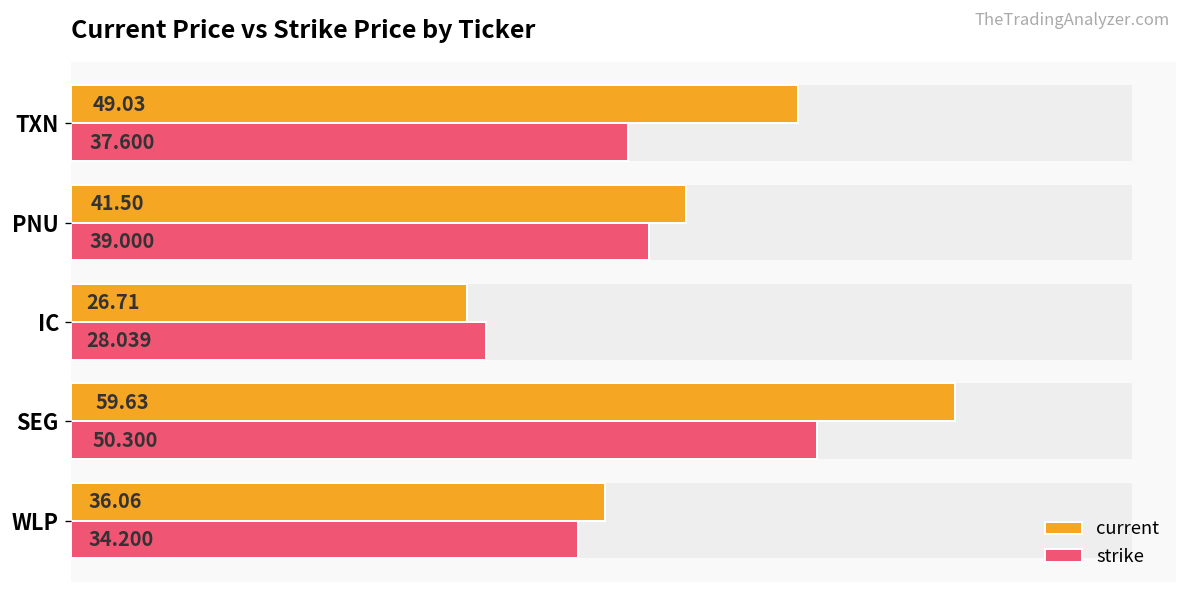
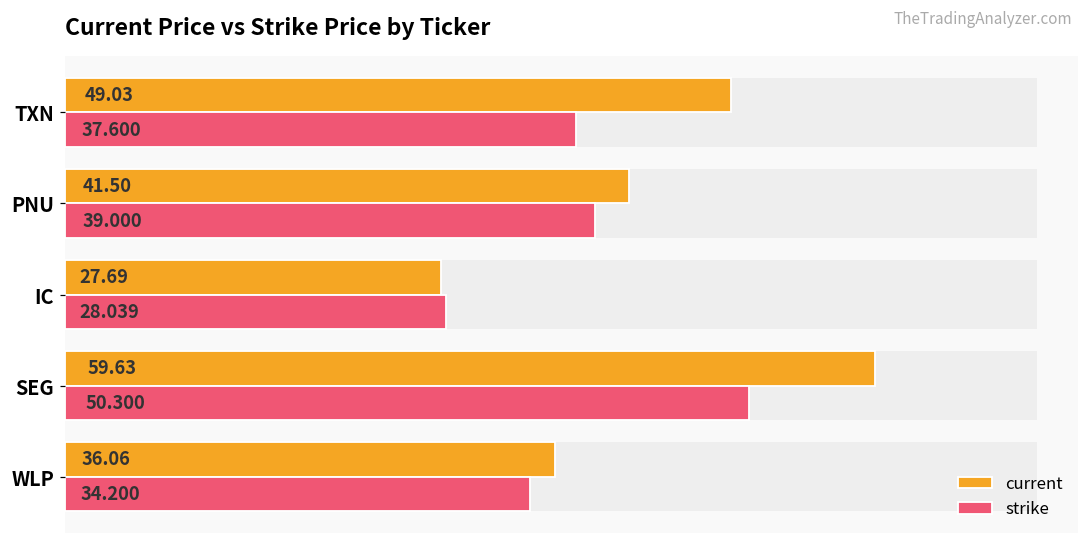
current, IC: 26.71 -> 27.69
